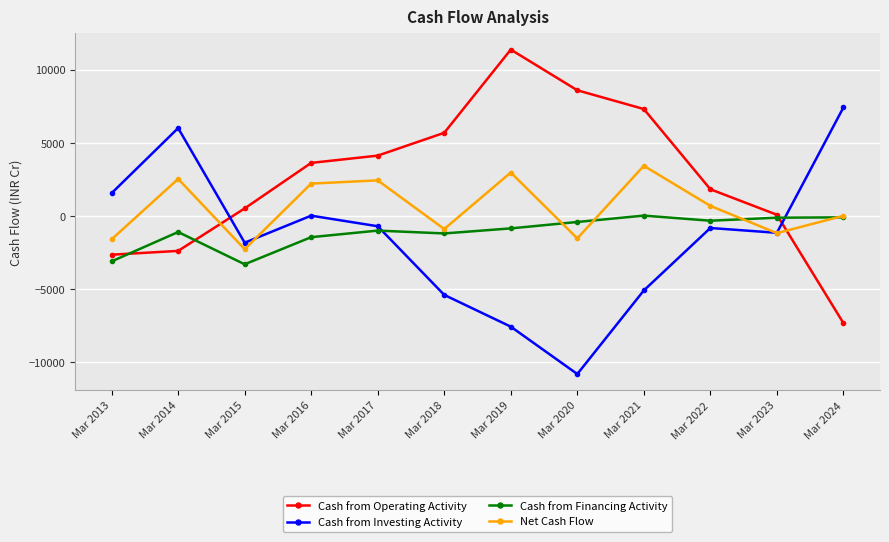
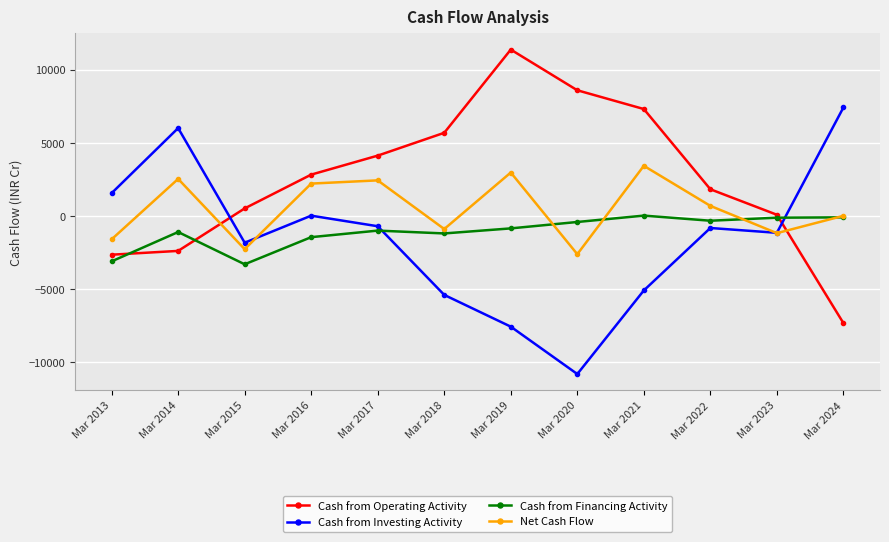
Cash from Operating Activity, Mar 2016: 3600 -> 2800
Net Cash Flow, Mar 2020: -1500 -> -2600
